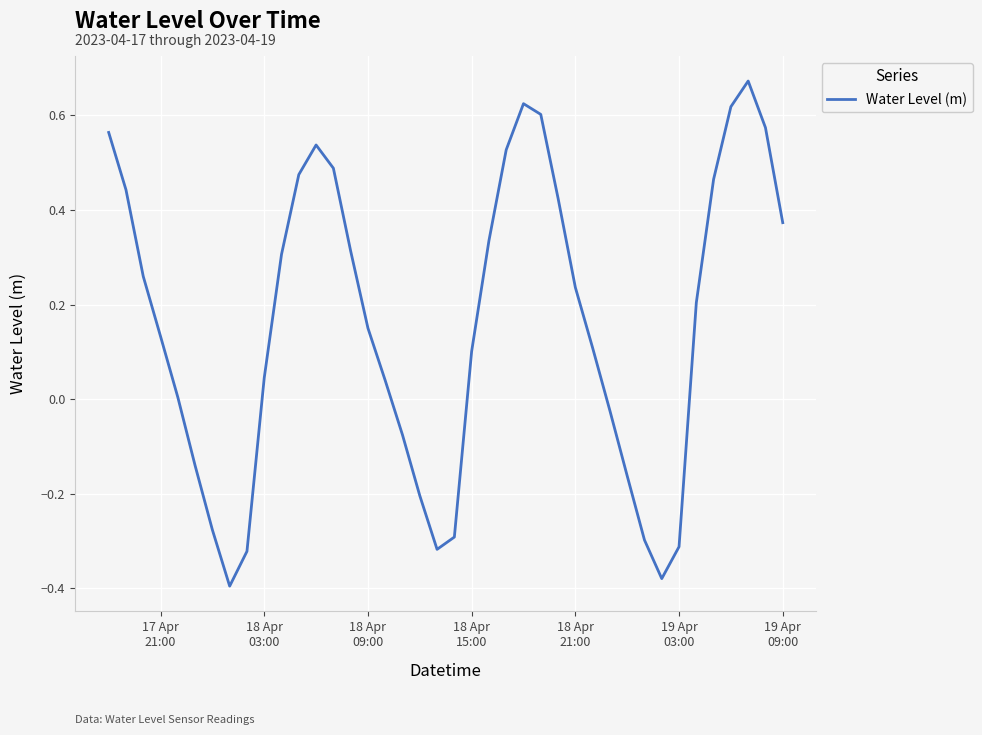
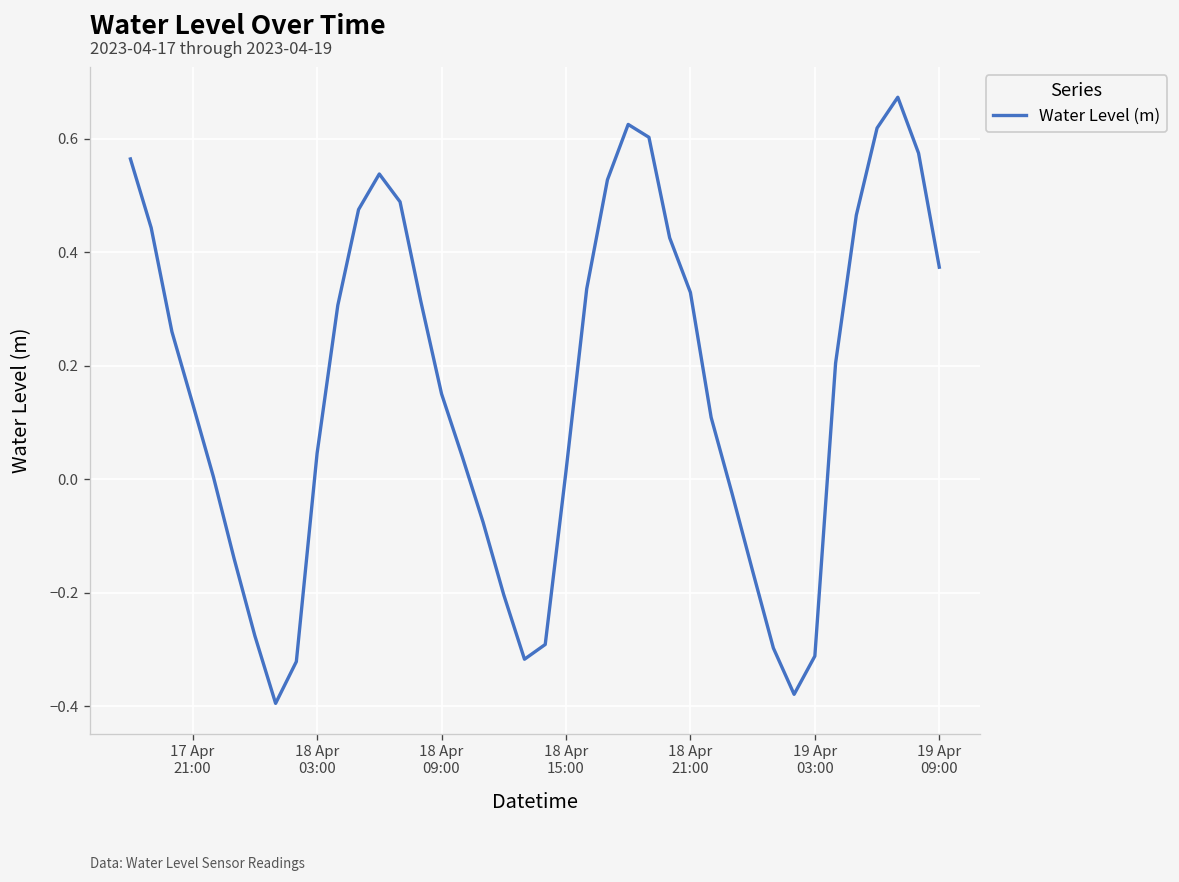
18 Apr 15:00: 0.10 -> 0.01
18 Apr 21:00: 0.24 -> 0.33
